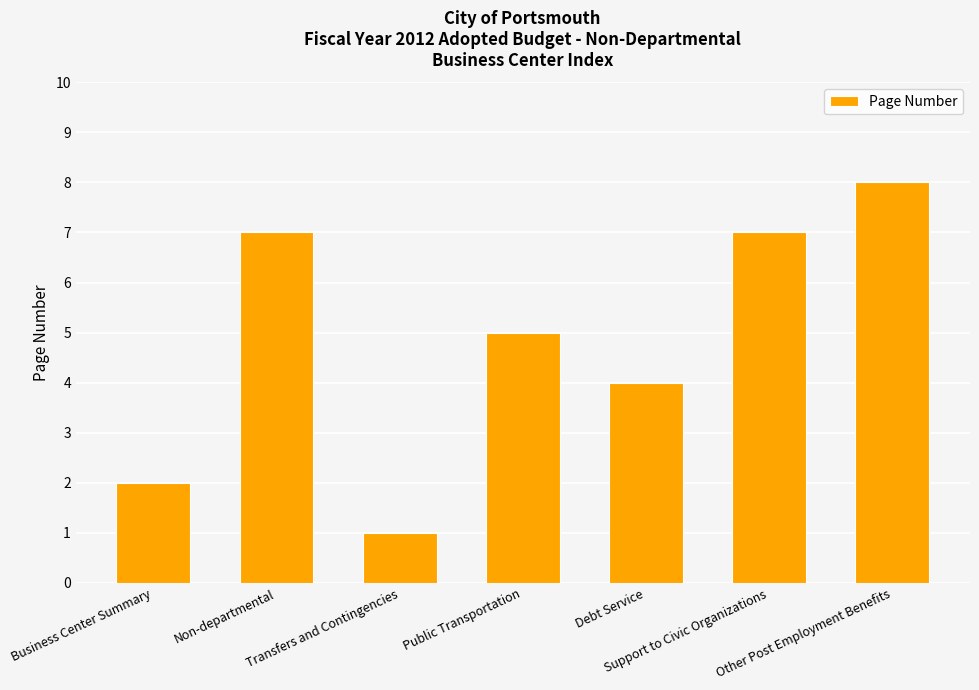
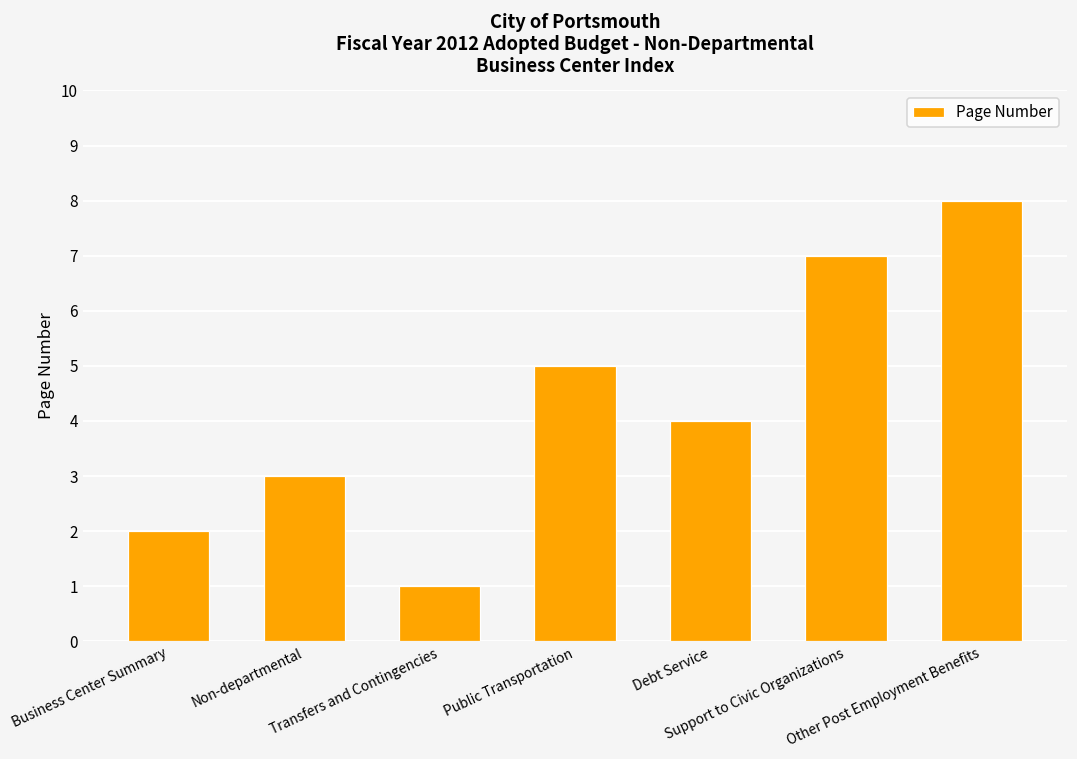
Non-departmental: 7 -> 3
